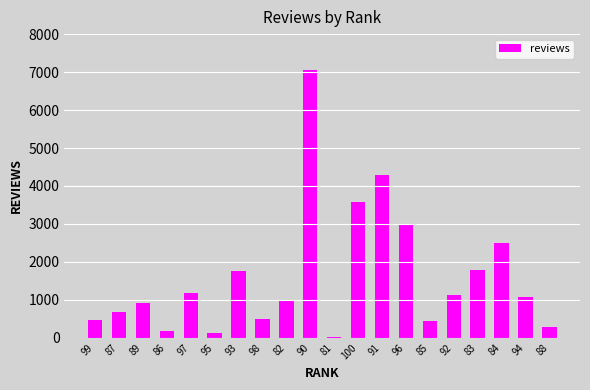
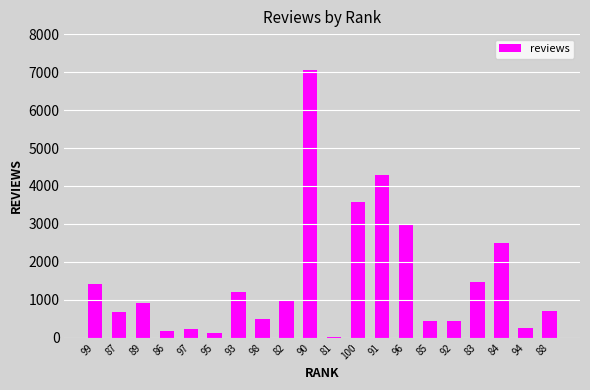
99: 500 -> 1400
97: 1200 -> 200
93: 1800 -> 1200
92: 1100 -> 400
83: 1800 -> 1500
94: 1100 -> 300
88: 300 -> 700
